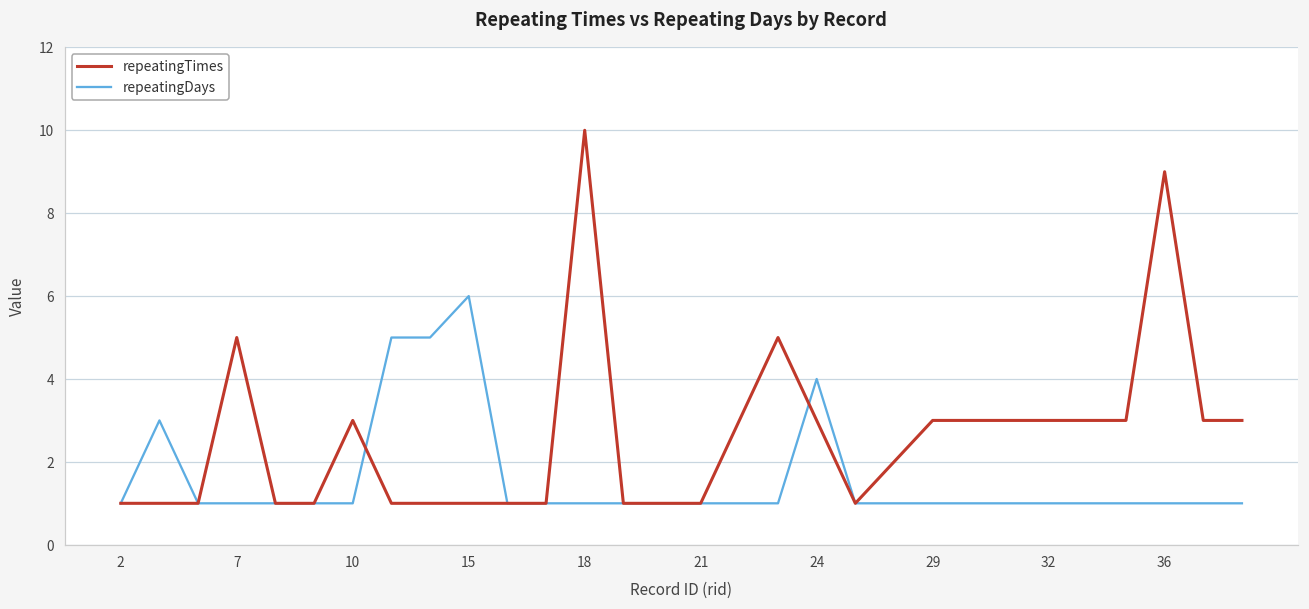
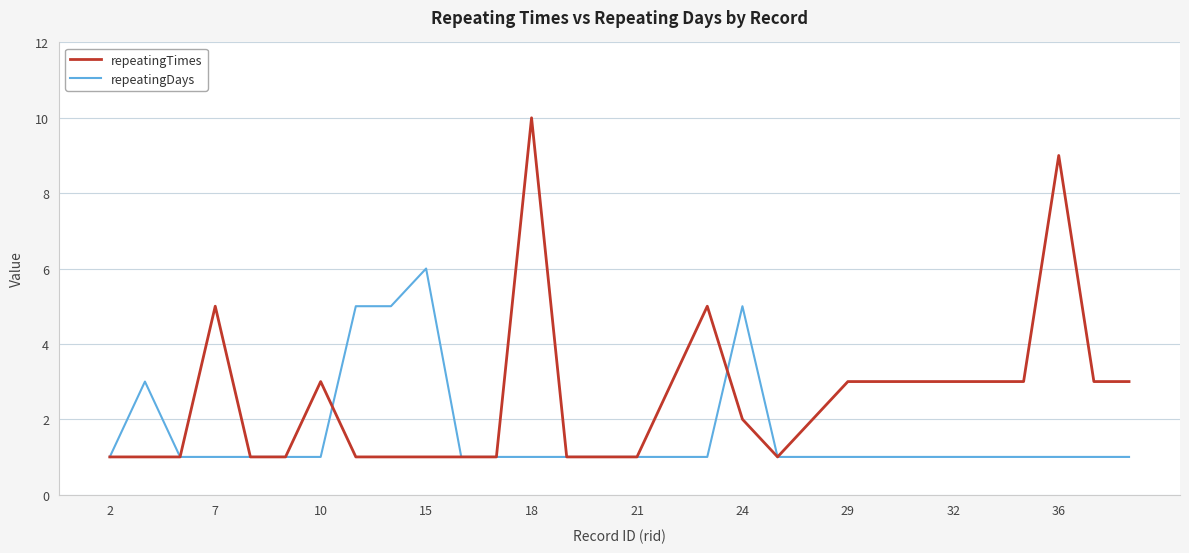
repeatingTimes, 24: 3 -> 2
repeatingDays, 24: 4 -> 5
